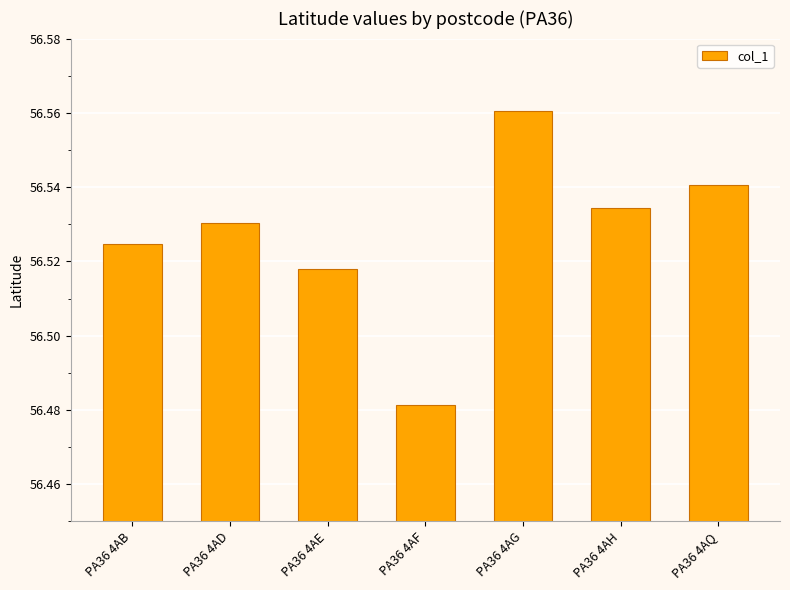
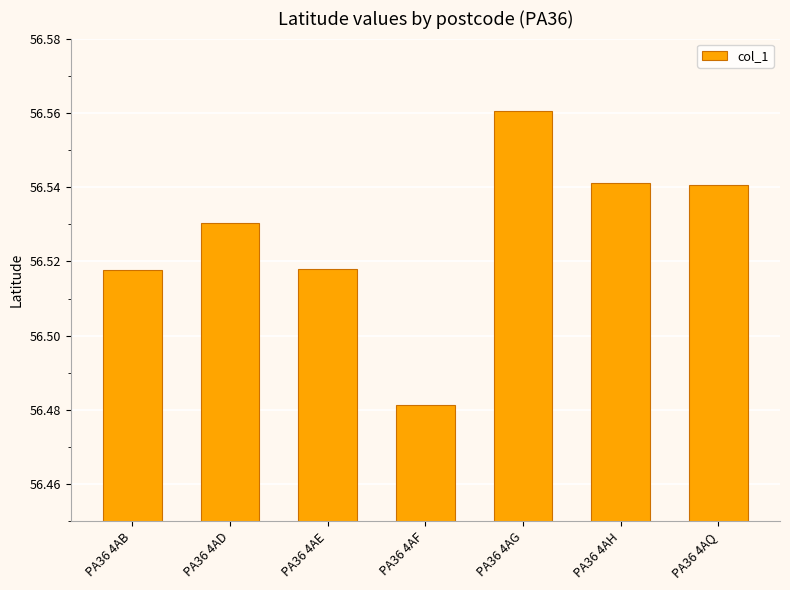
PA36 4AB: 56.525 -> 56.518
PA36 4AH: 56.534 -> 56.541
